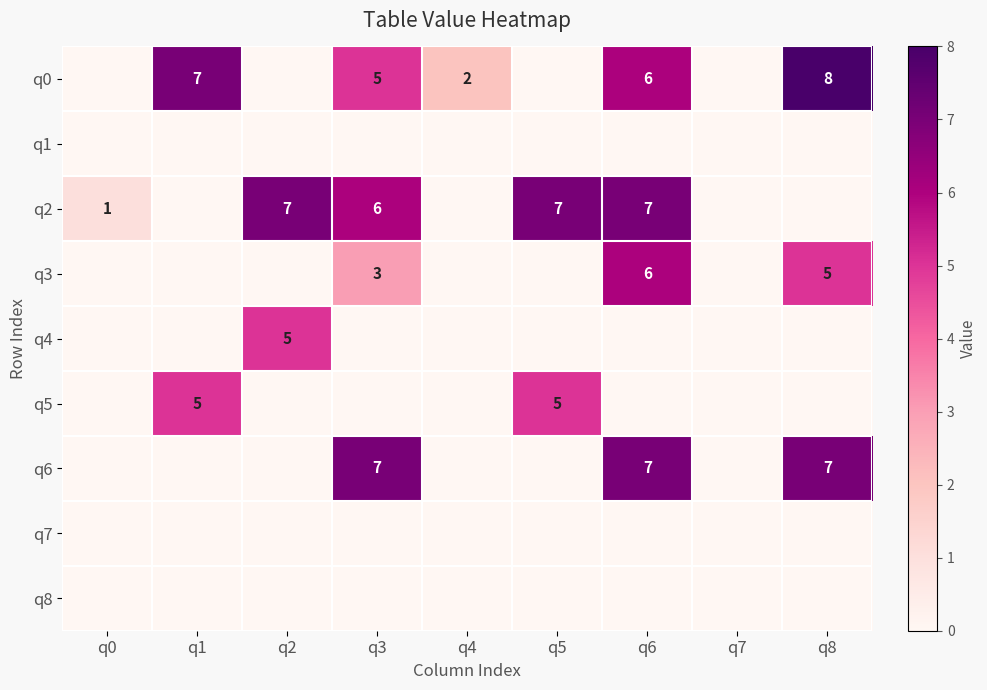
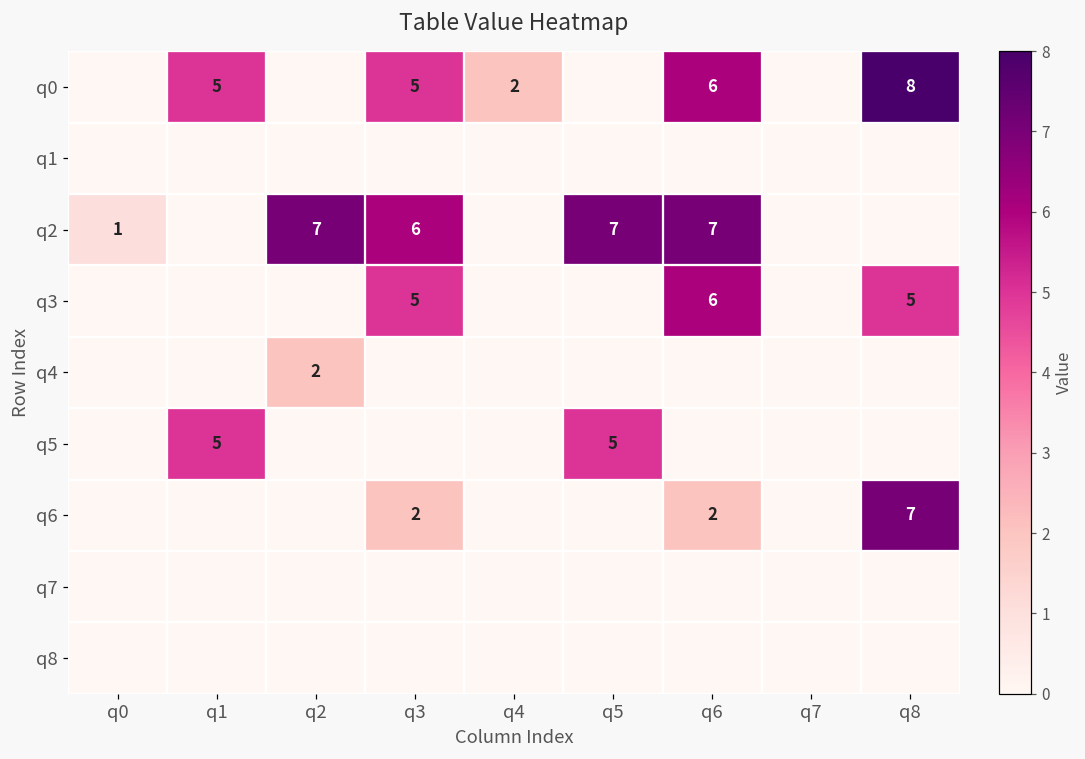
q0, q1: 7 -> 5
q3, q3: 3 -> 5
q4, q2: 5 -> 2
q6, q3: 7 -> 2
q6, q6: 7 -> 2
